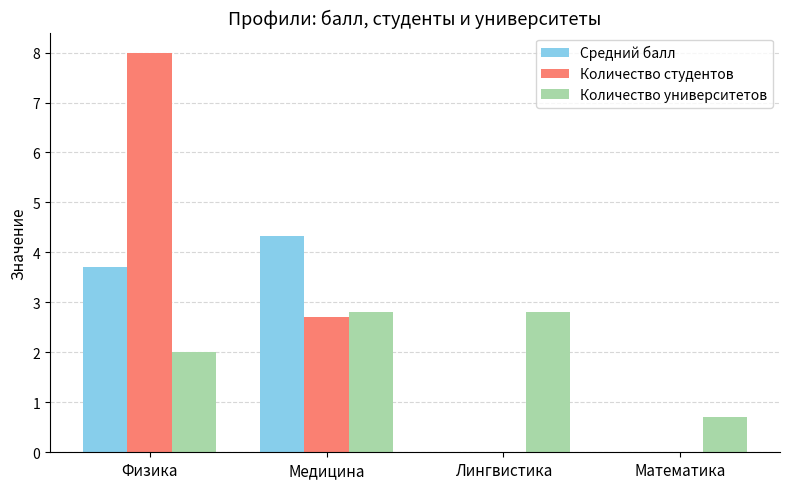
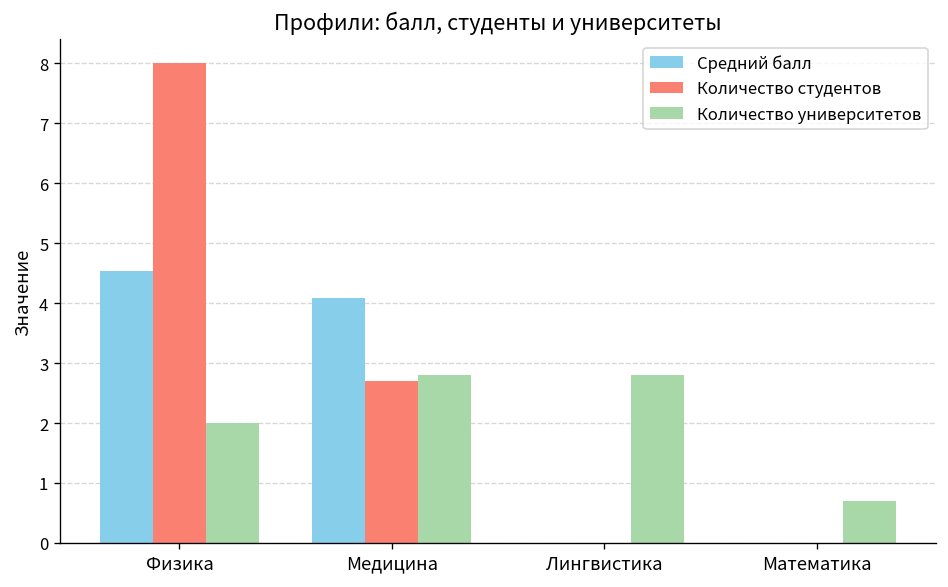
Средний балл, Физика: 3.7 -> 4.5
Средний балл, Медицина: 4.3 -> 4.1
